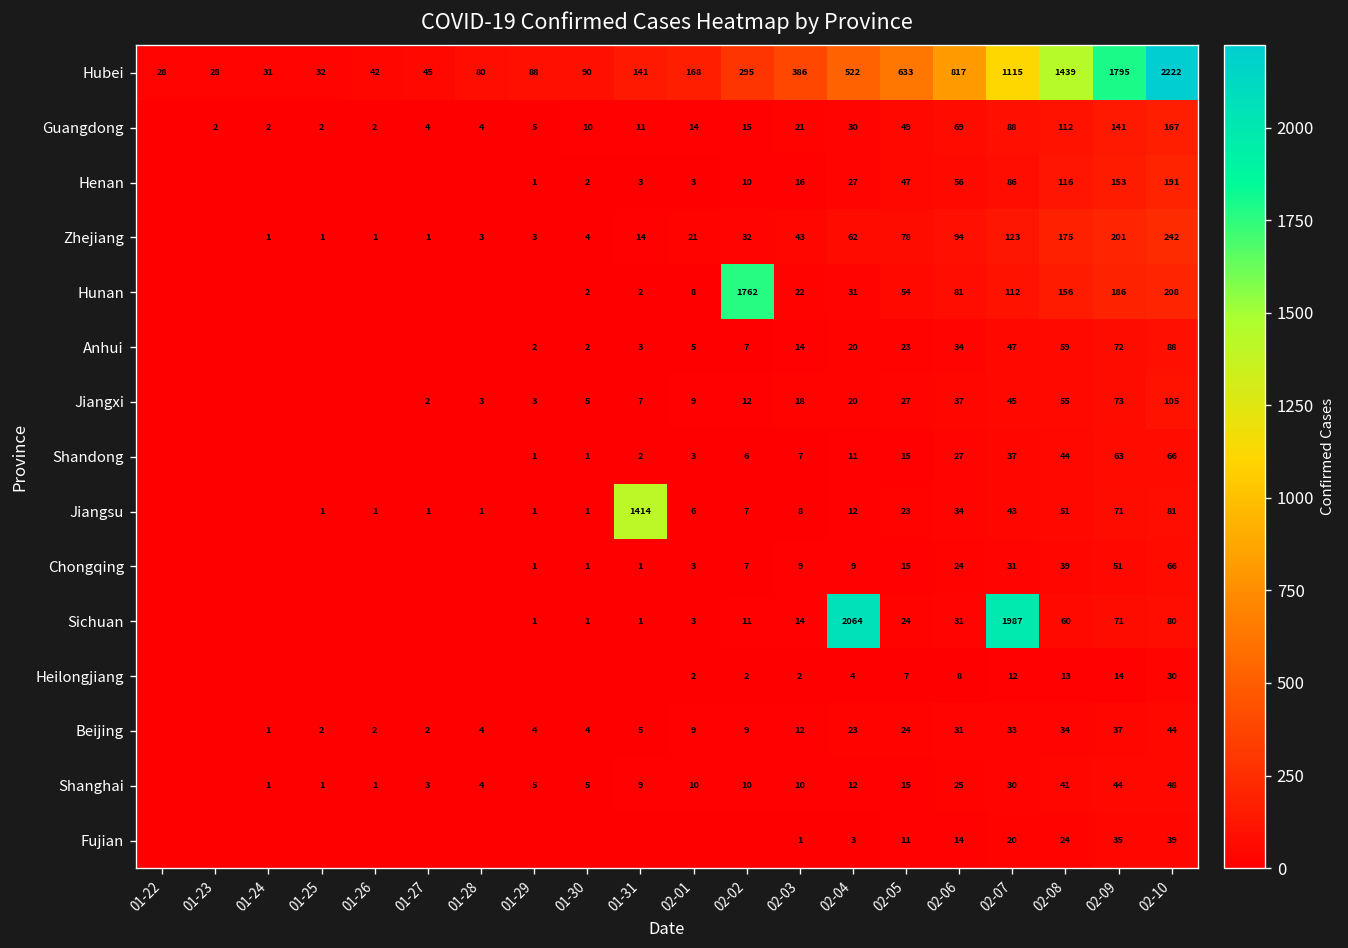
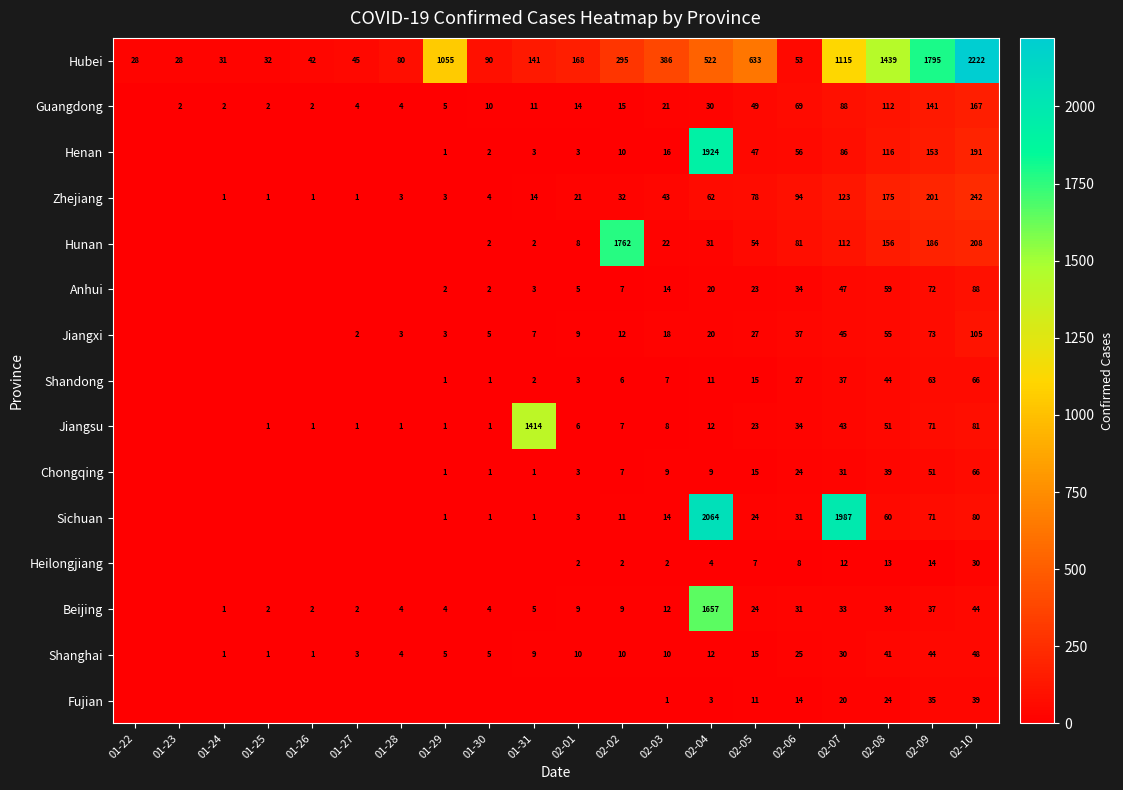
Hubei, 01-29: 88 -> 1055
Hubei, 02-06: 817 -> 53
Henan, 02-04: 27 -> 1924
Beijing, 02-04: 23 -> 1657
